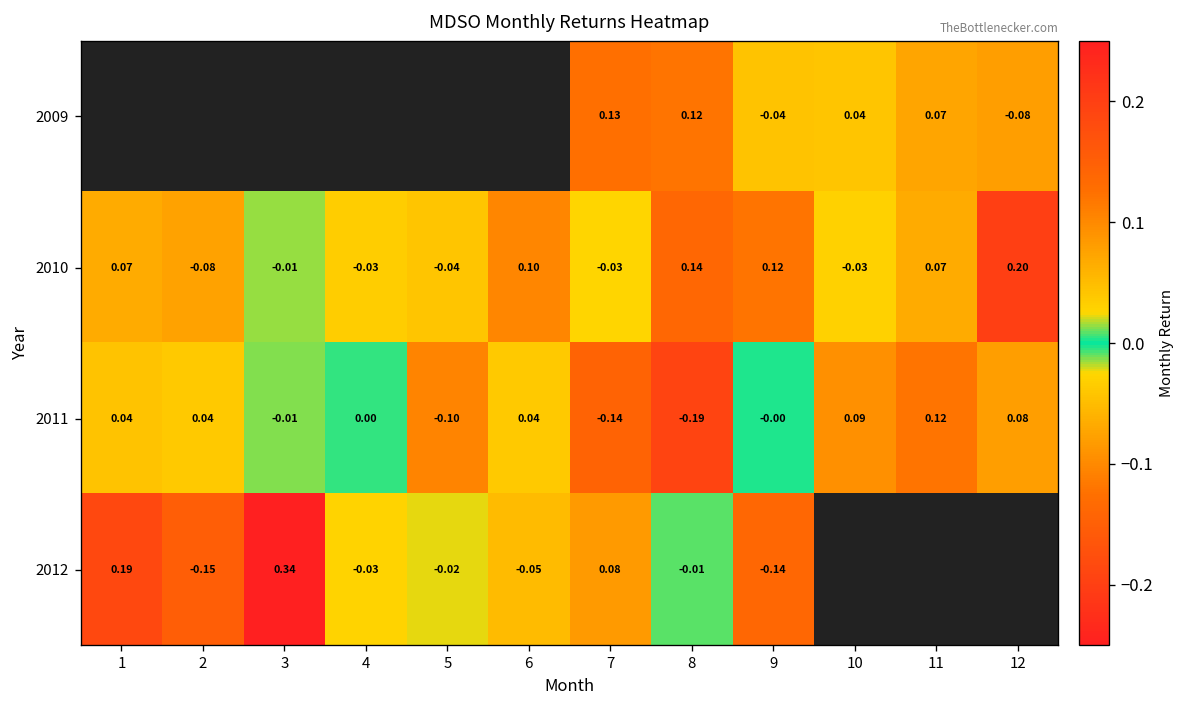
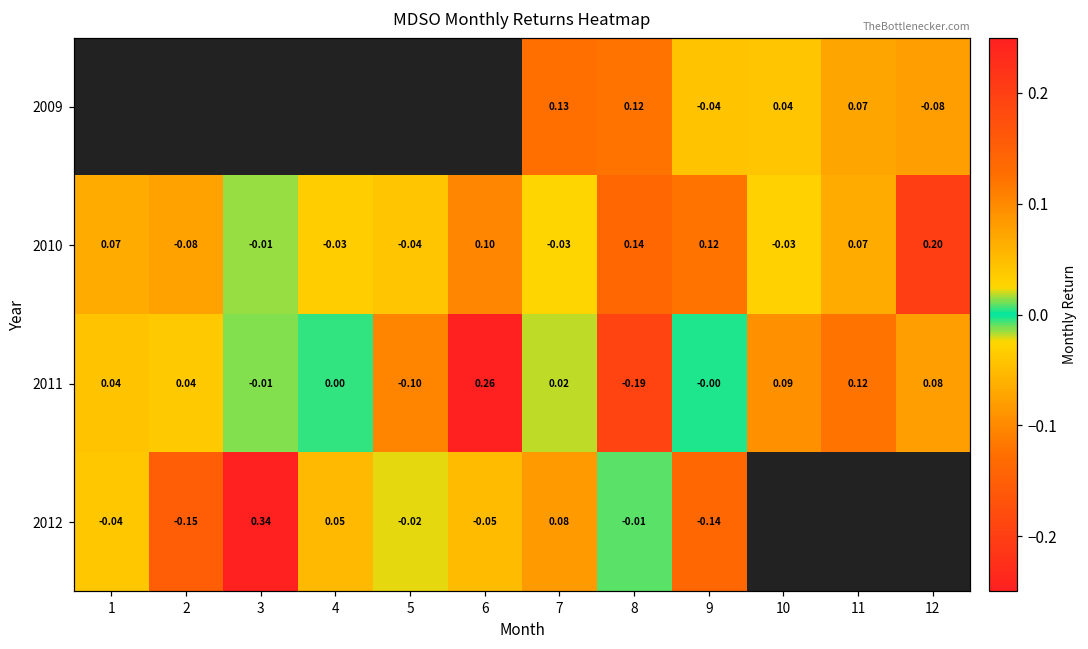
2011, 6: 0.04 -> 0.26
2011, 7: -0.14 -> 0.02
2012, 1: 0.19 -> -0.04
2012, 4: -0.03 -> 0.05
